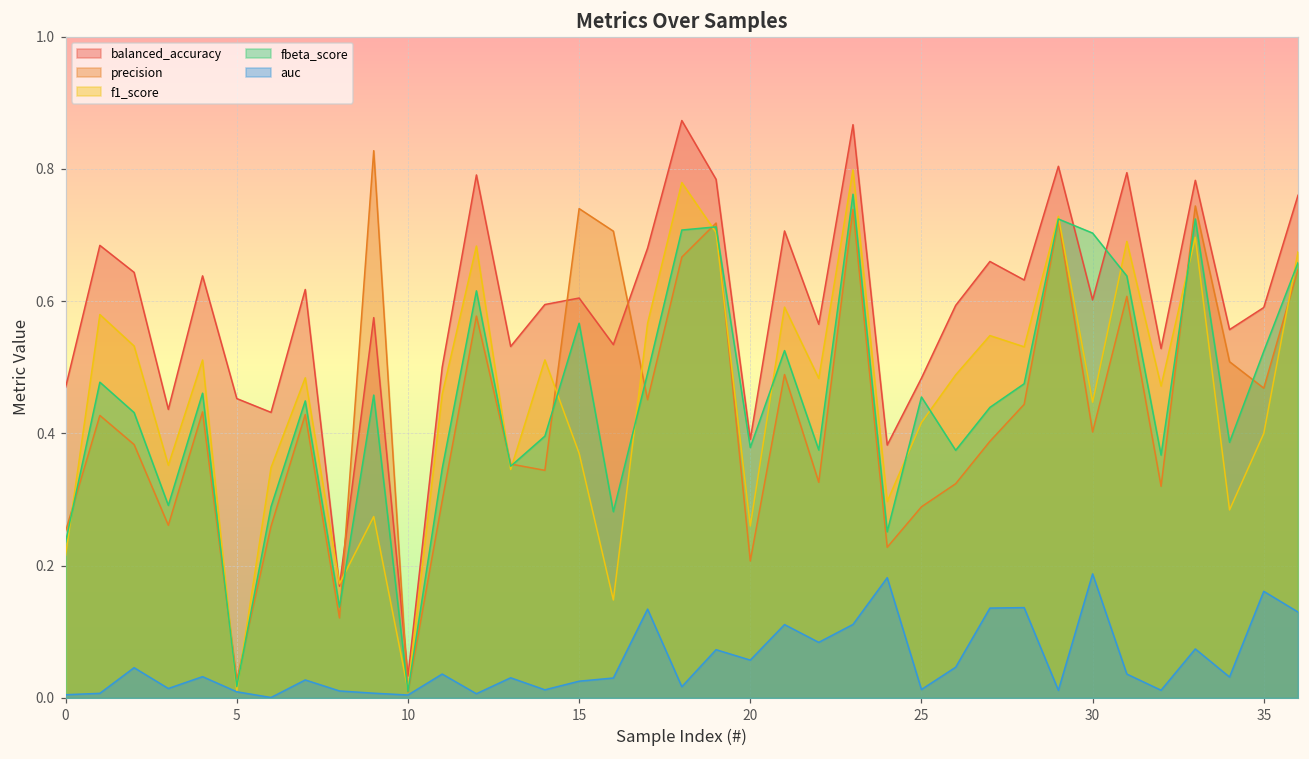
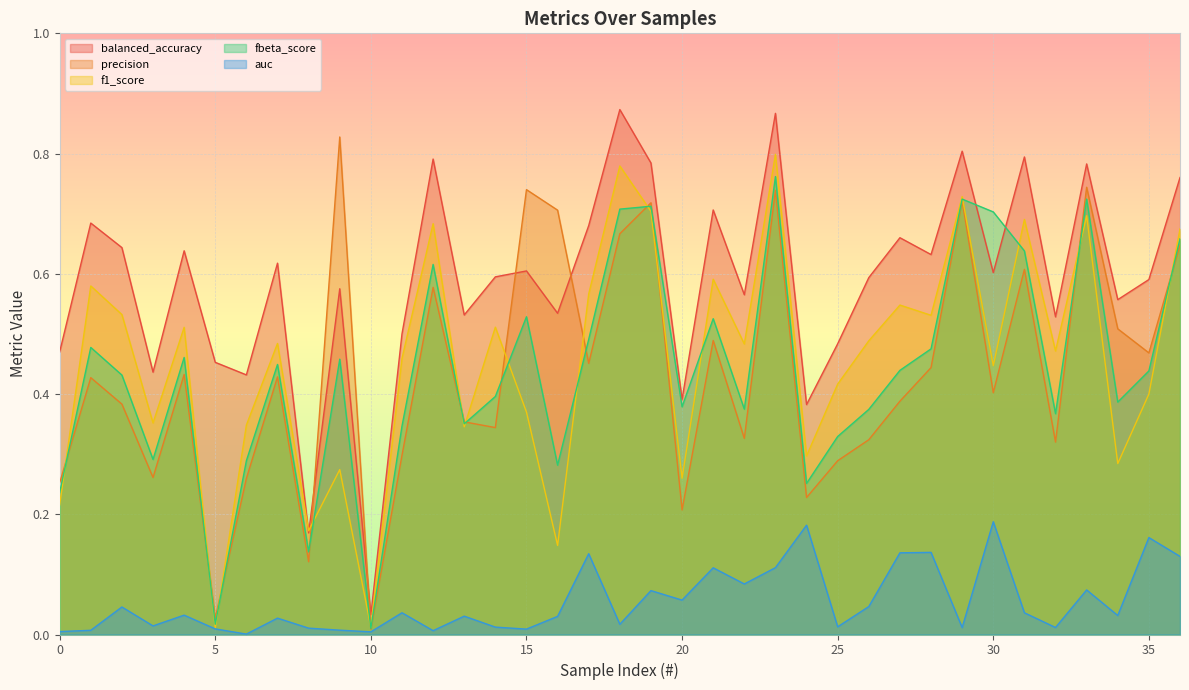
fbeta_score, 15: 0.57 -> 0.53
auc, 15: 0.03 -> 0.01
fbeta_score, 25: 0.46 -> 0.33
fbeta_score, 35: 0.52 -> 0.44
